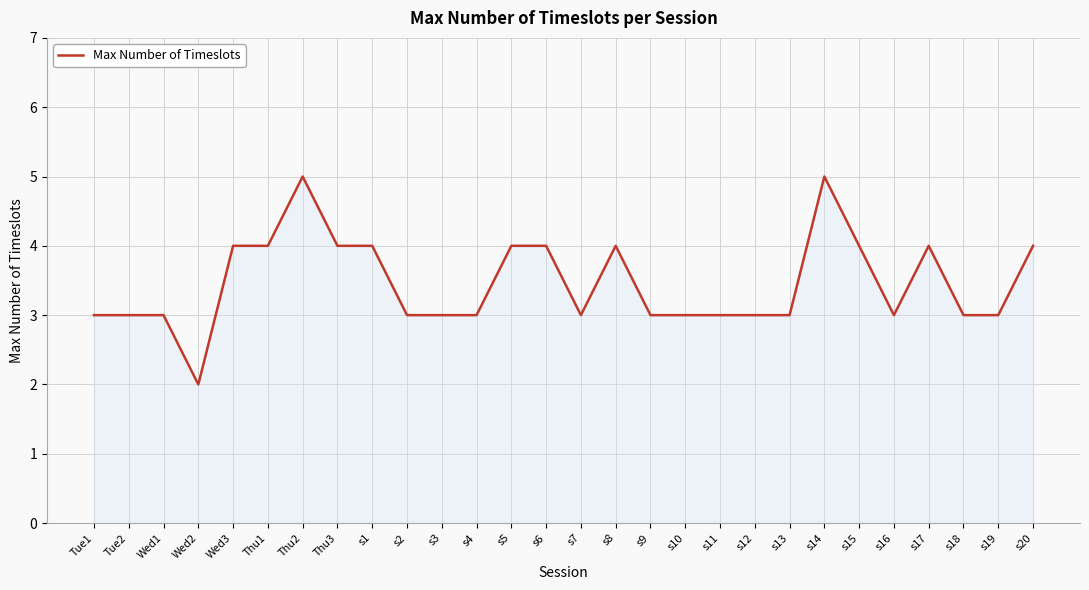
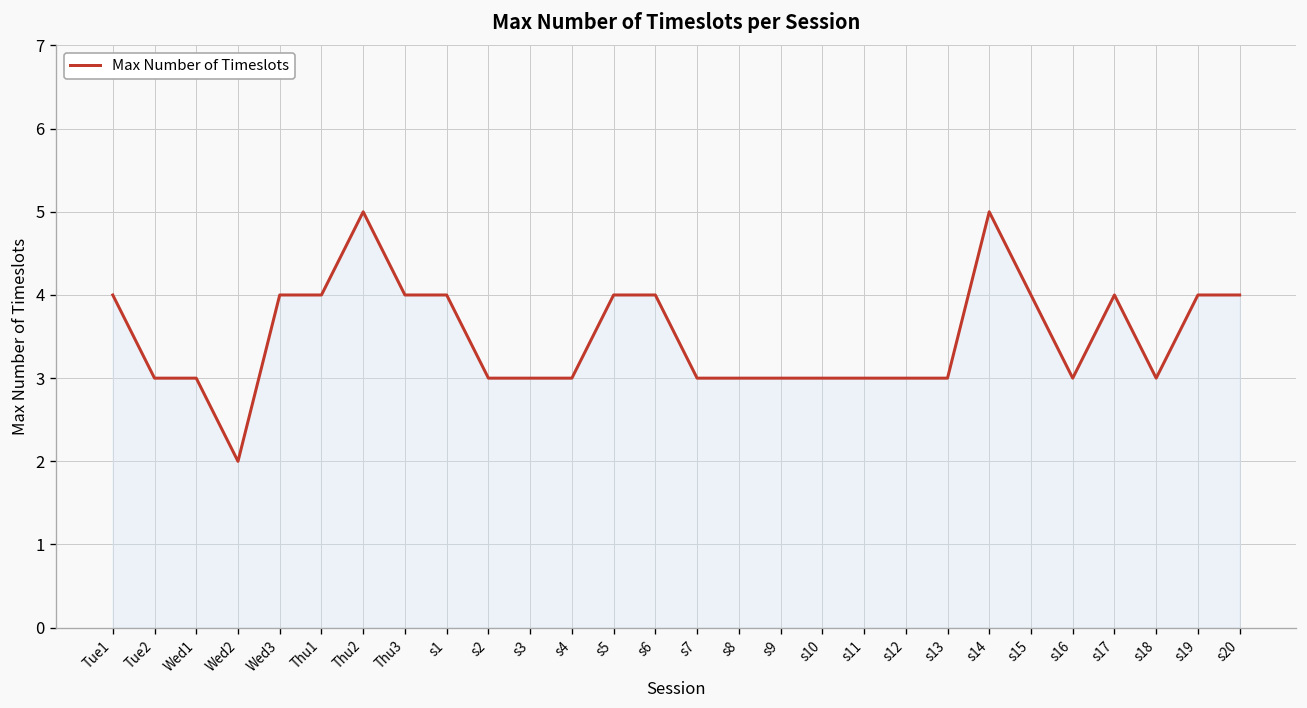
Tue1: 3 -> 4
s8: 4 -> 3
s19: 3 -> 4
